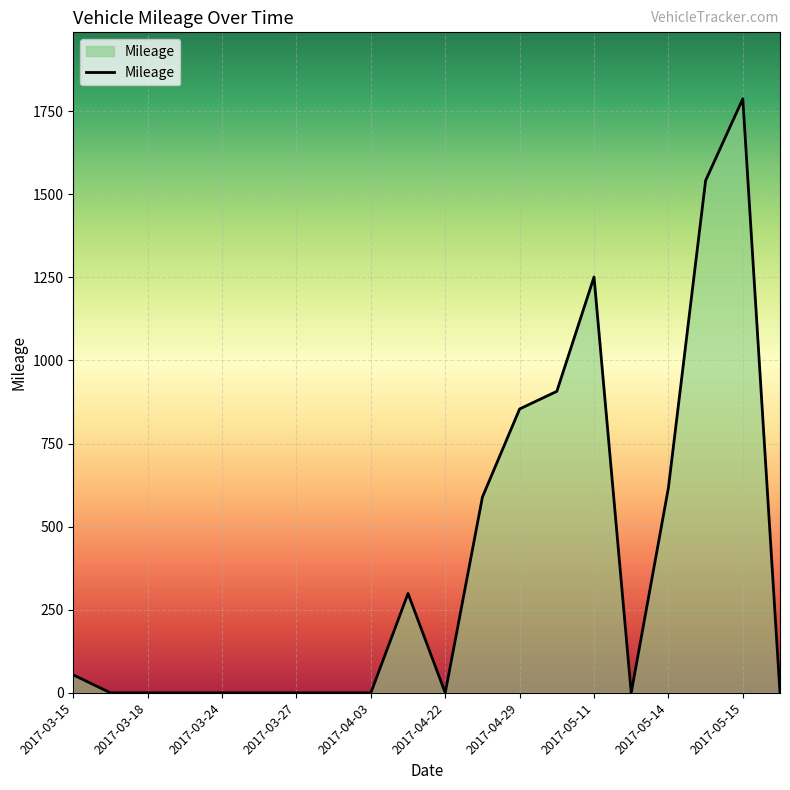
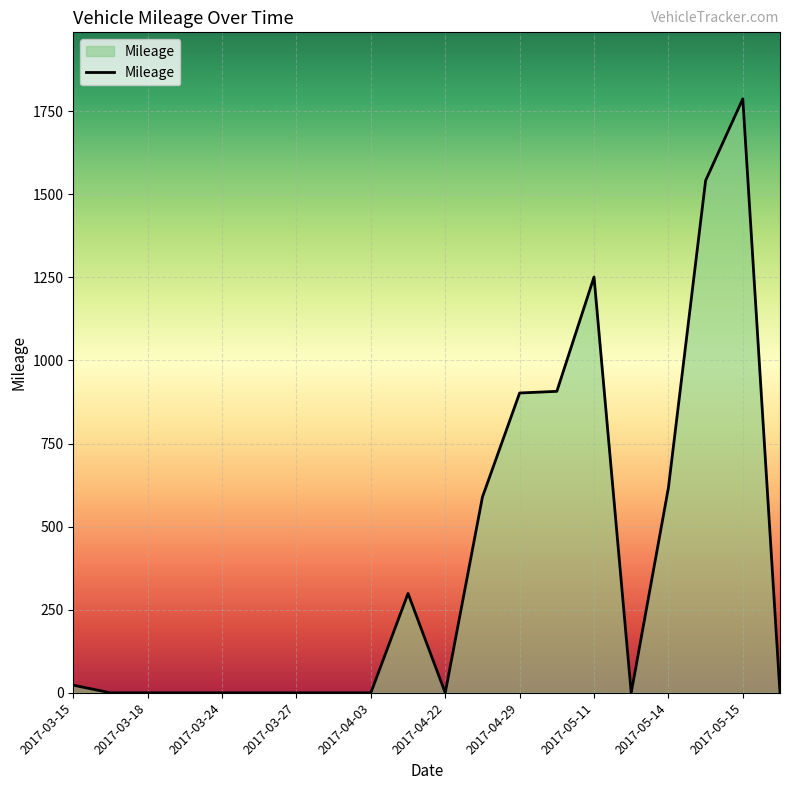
2017-03-15: 50 -> 20
2017-04-29: 850 -> 900
